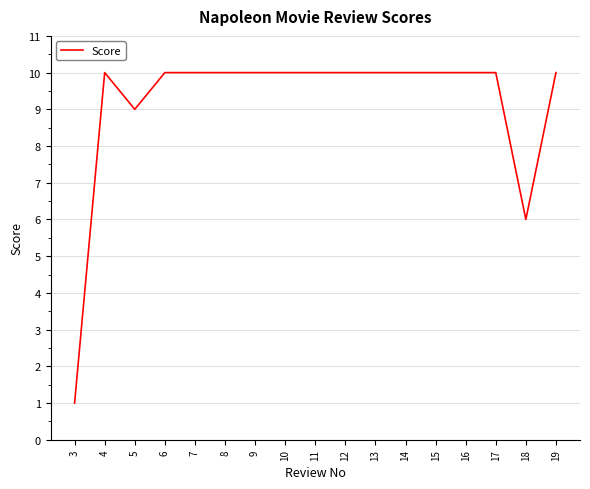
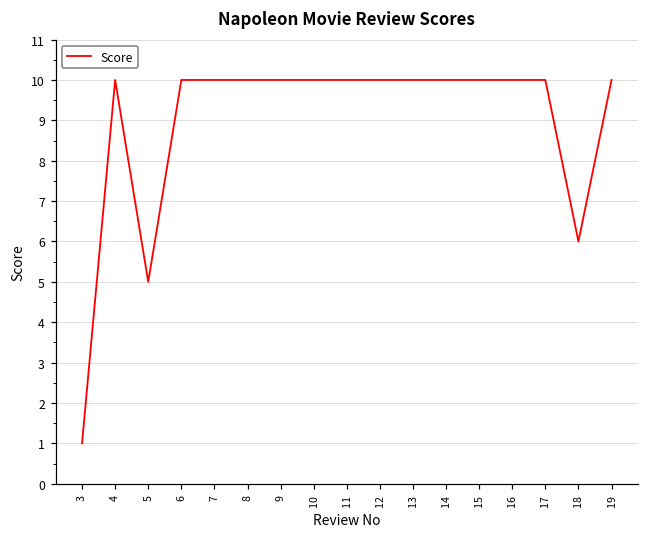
5: 9 -> 5
